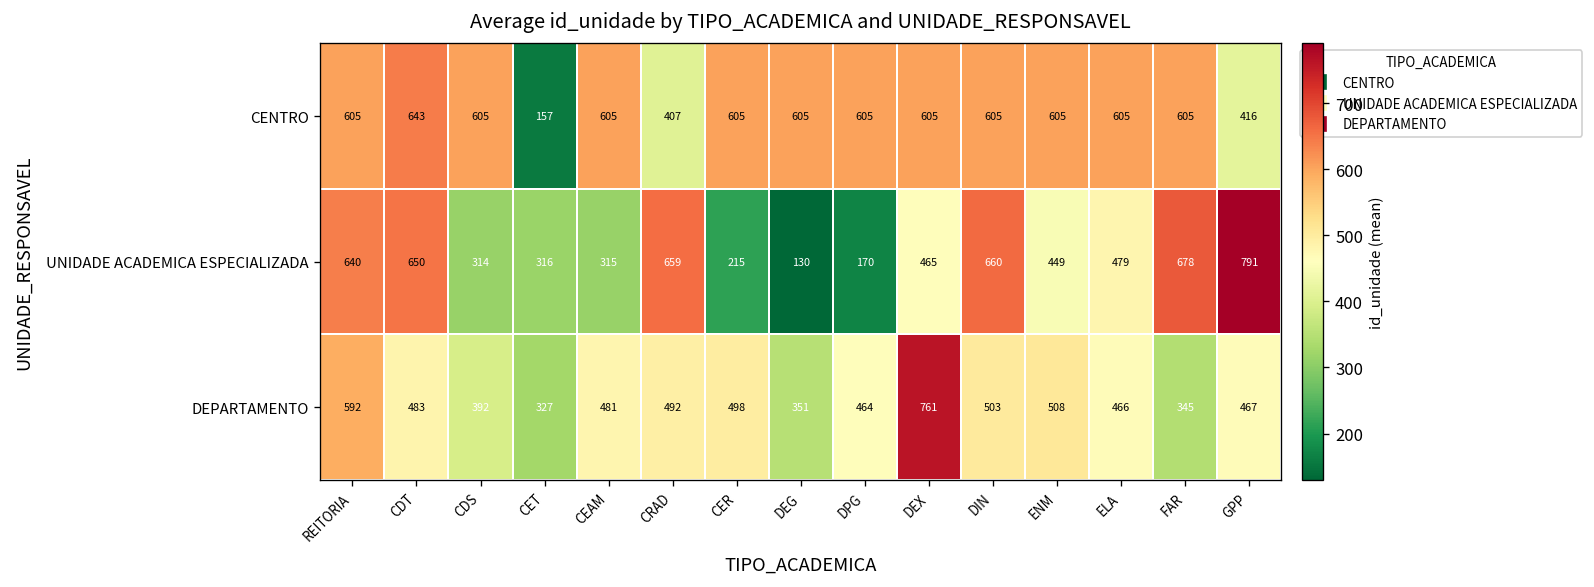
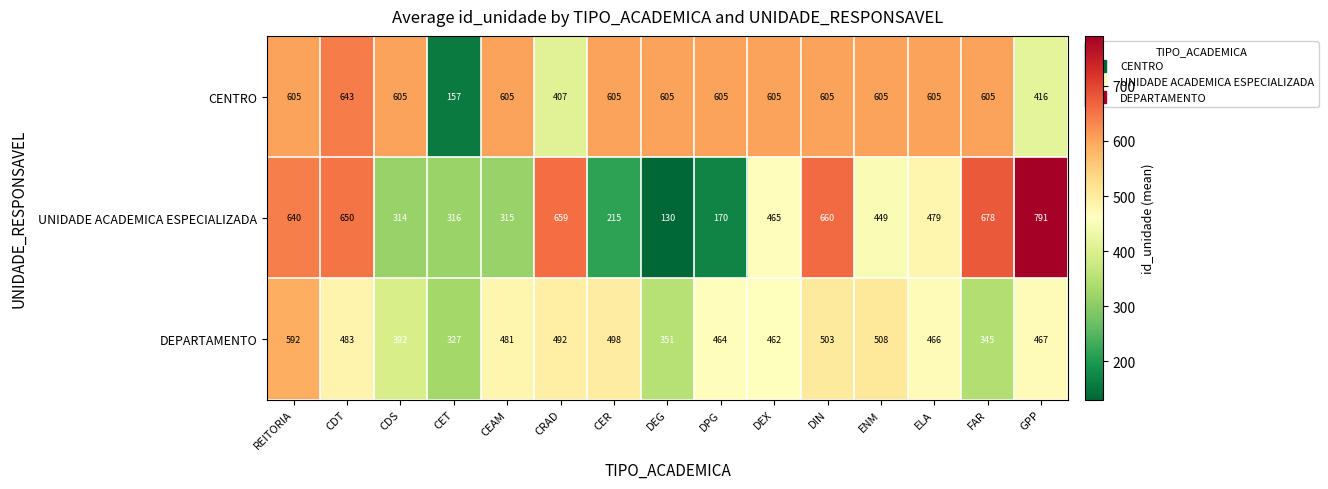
DEPARTAMENTO, DEX: 761 -> 462
